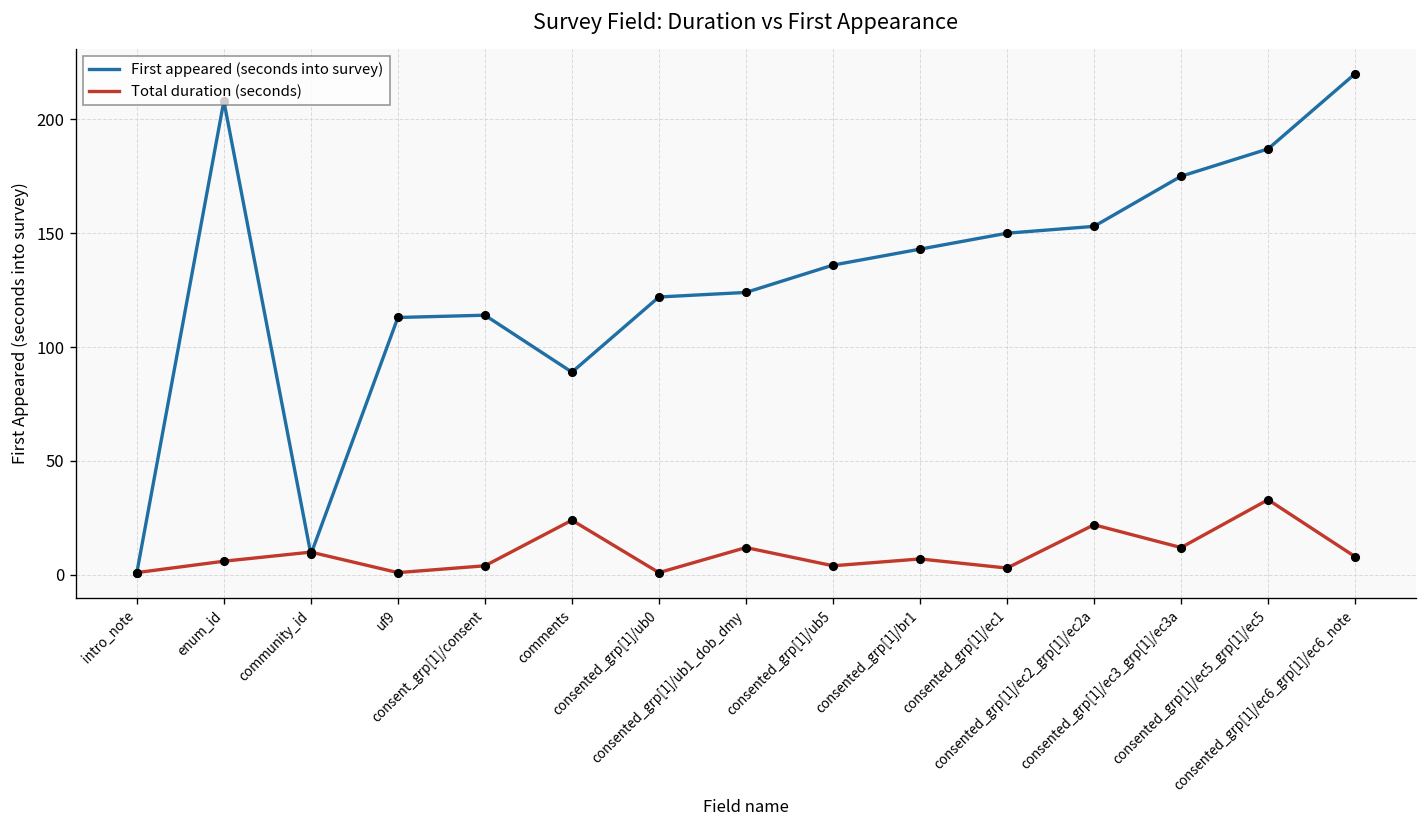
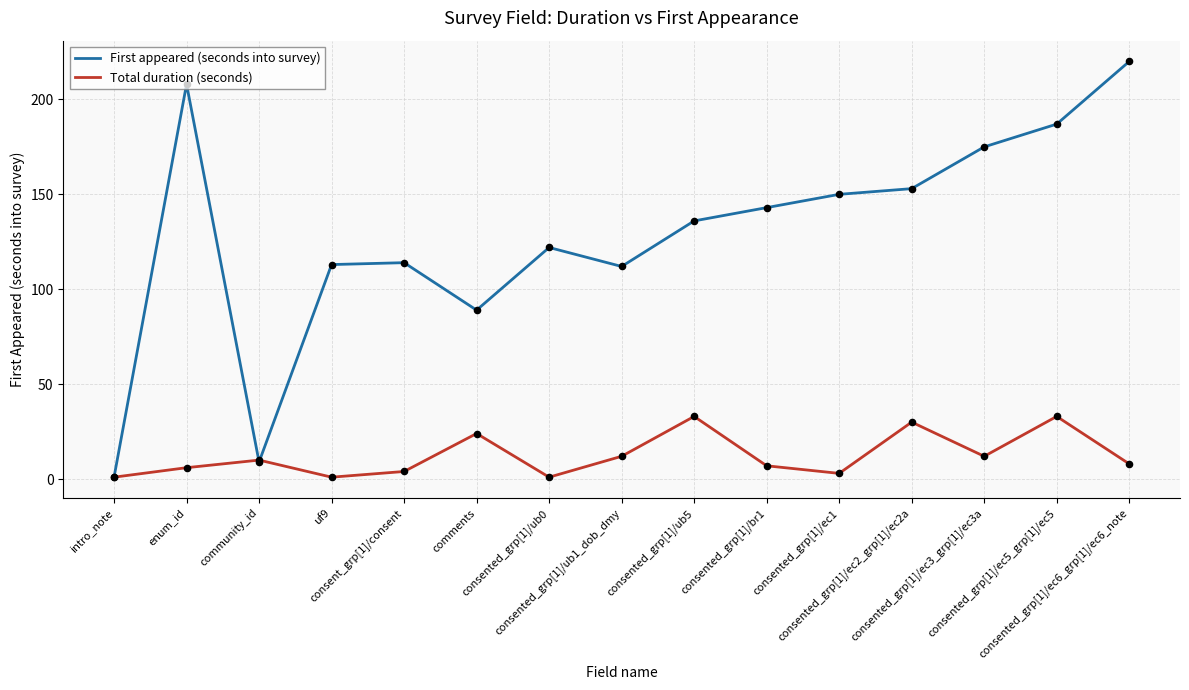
First appeared (seconds into survey), consented_grp[1]/ub1_dob_dmy: 124 -> 112
Total duration (seconds), consented_grp[1]/ub5: 4 -> 33
Total duration (seconds), consented_grp[1]/ec2_grp[1]/ec2a: 22 -> 30
